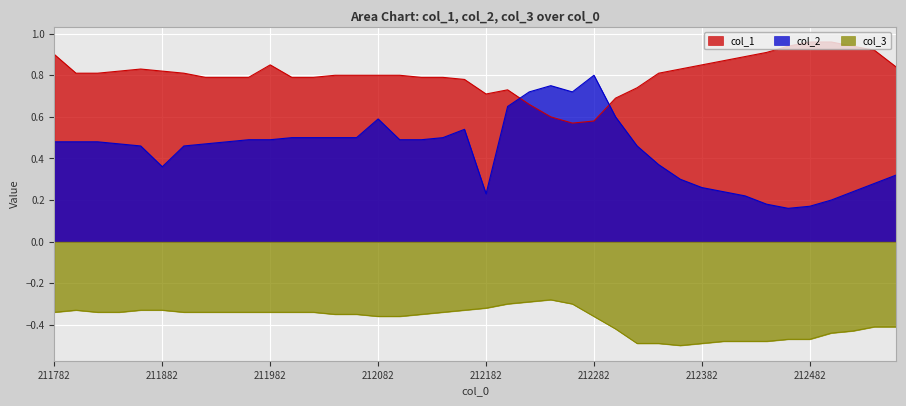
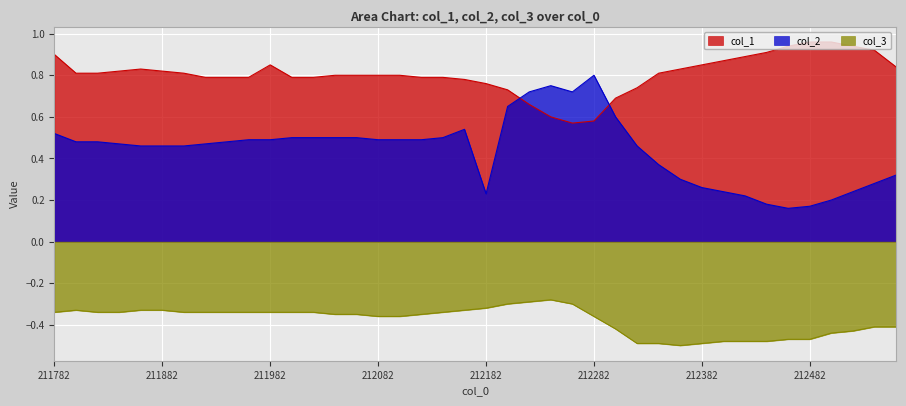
col_2, 211782: 0.48 -> 0.52
col_2, 211882: 0.36 -> 0.46
col_2, 212082: 0.59 -> 0.49
col_1, 212182: 0.71 -> 0.76
